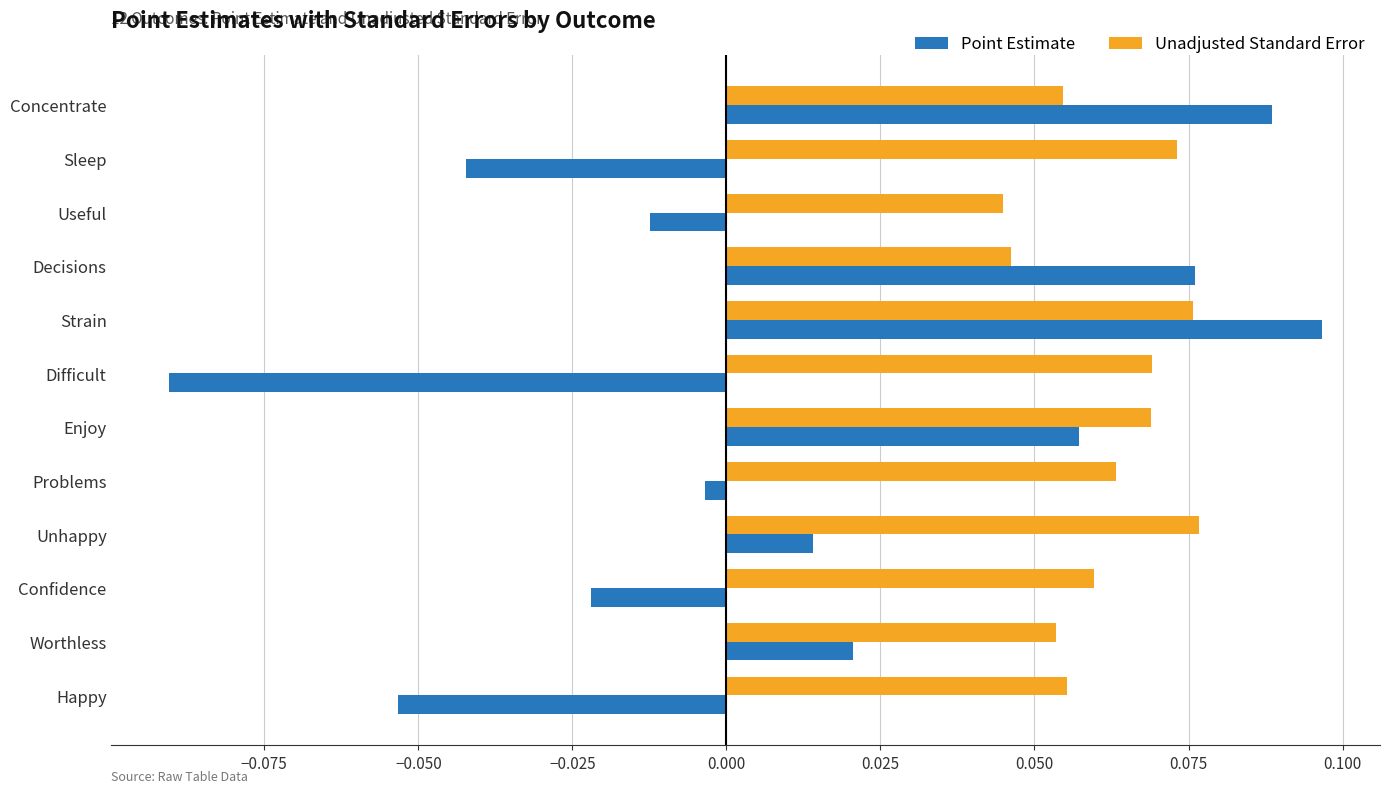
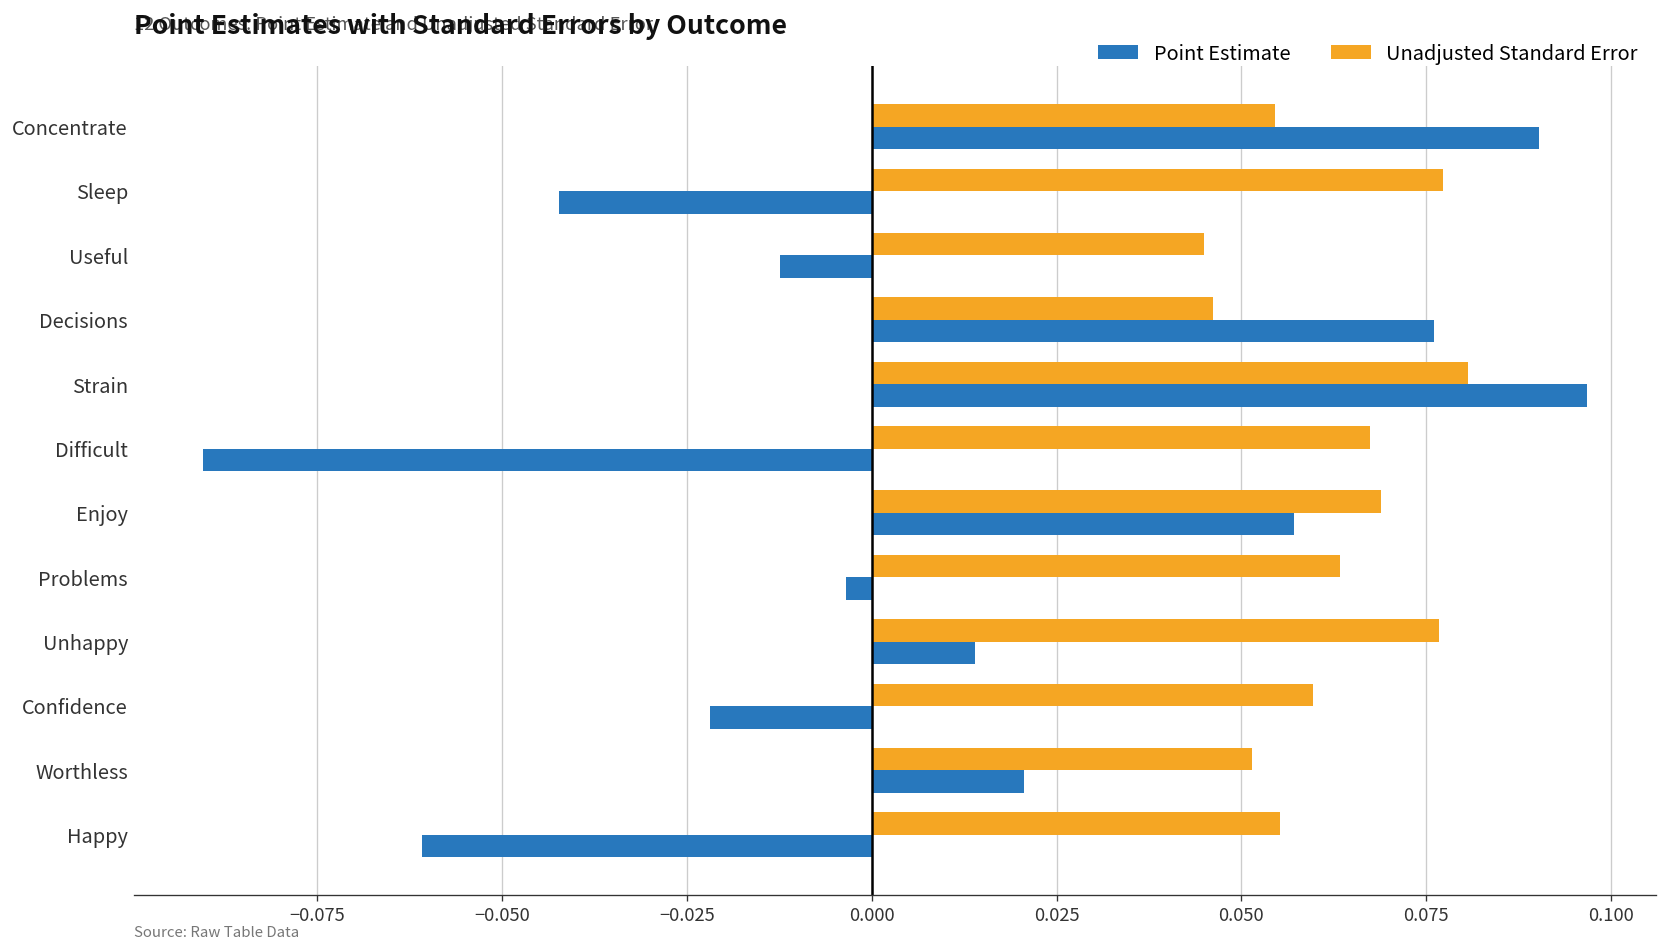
Point Estimate, Concentrate: 0.089 -> 0.090
Unadjusted Standard Error, Sleep: 0.073 -> 0.077
Unadjusted Standard Error, Strain: 0.076 -> 0.081
Unadjusted Standard Error, Difficult: 0.069 -> 0.067
Unadjusted Standard Error, Worthless: 0.054 -> 0.051
Point Estimate, Happy: -0.053 -> -0.061
